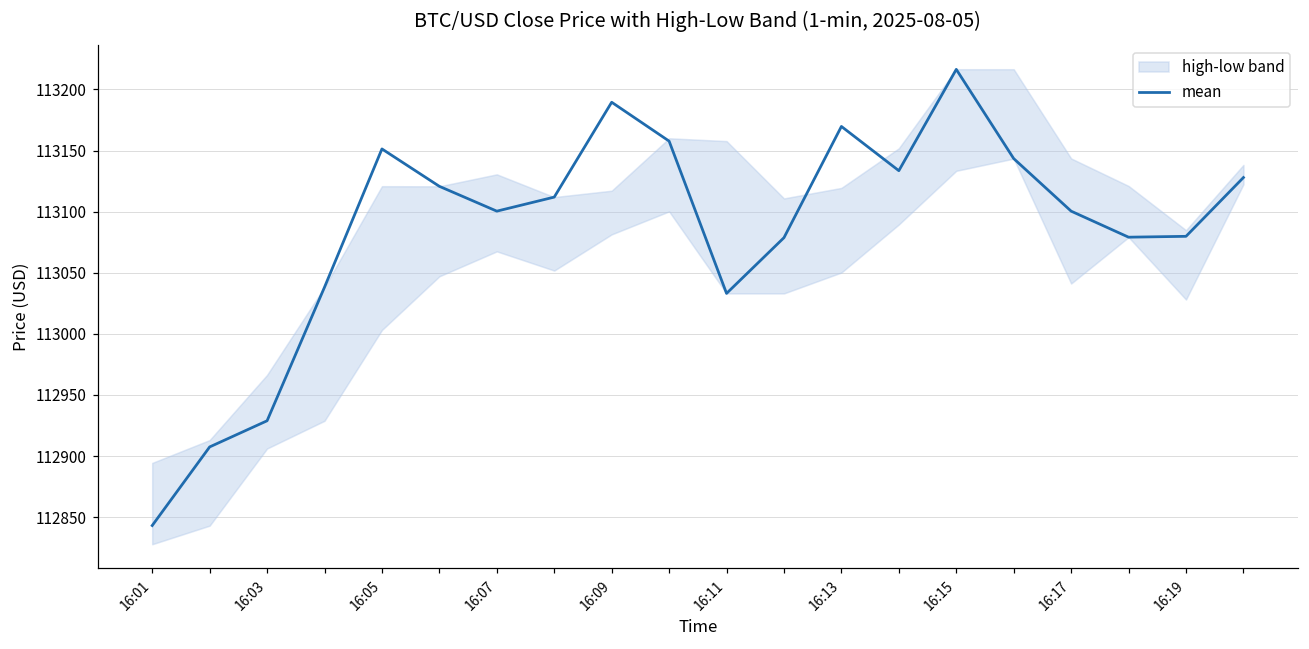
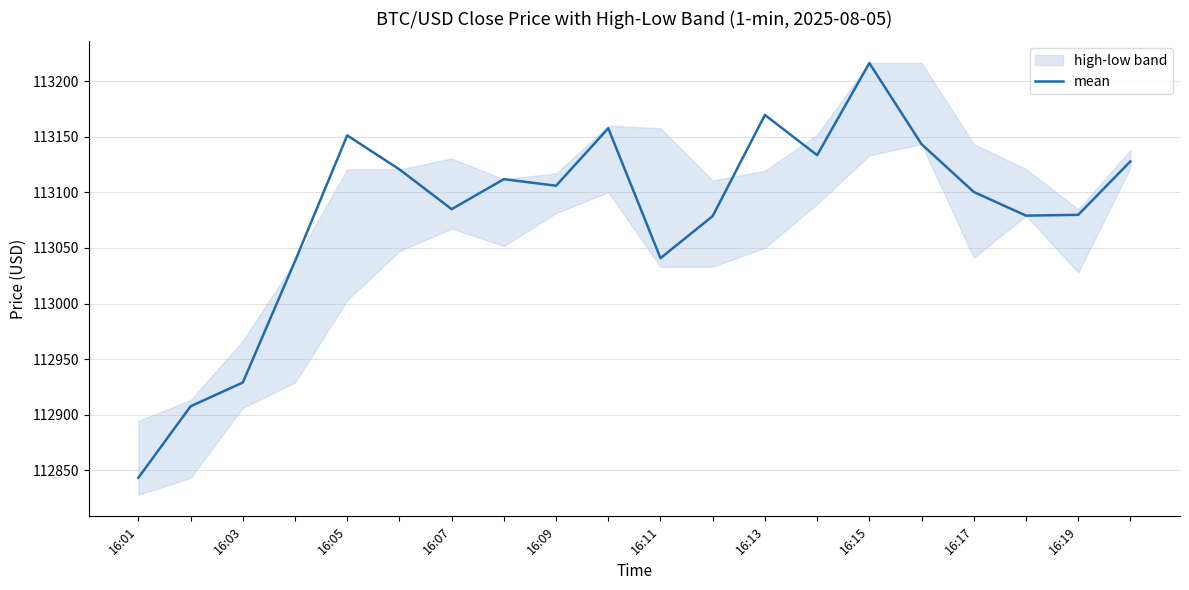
mean, 16:07: 113100 -> 113085
mean, 16:09: 113190 -> 113106
mean, 16:11: 113033 -> 113041
